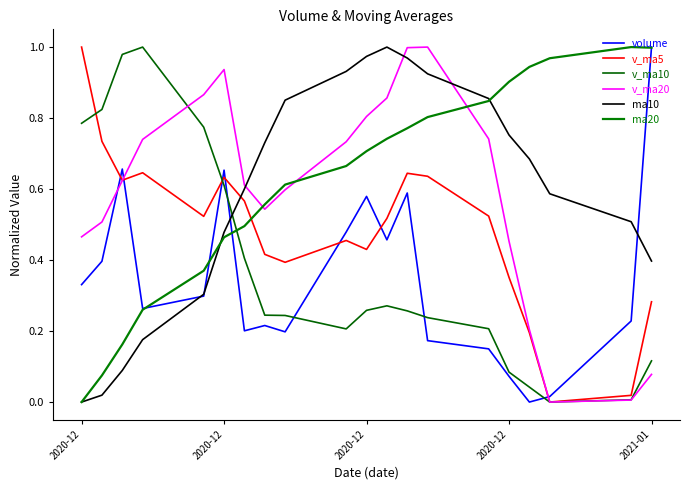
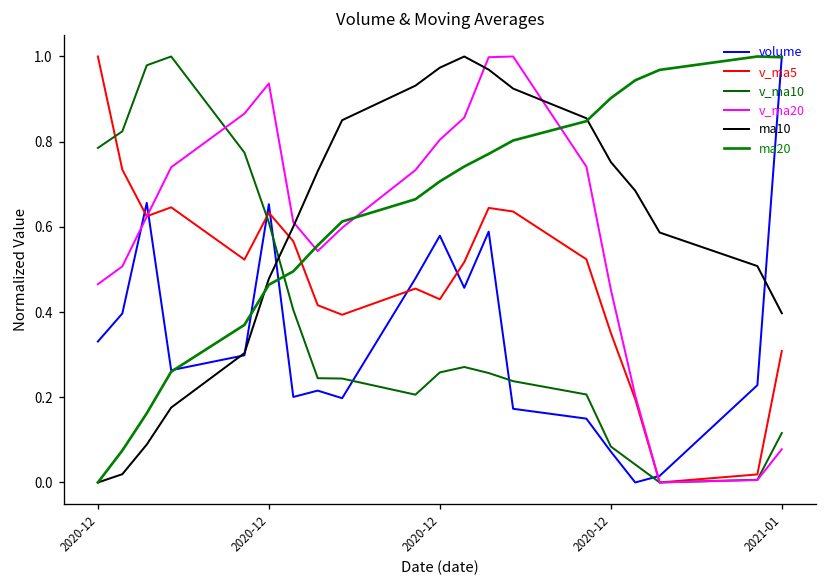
v_ma5, 2021-01: 0.28 -> 0.31
